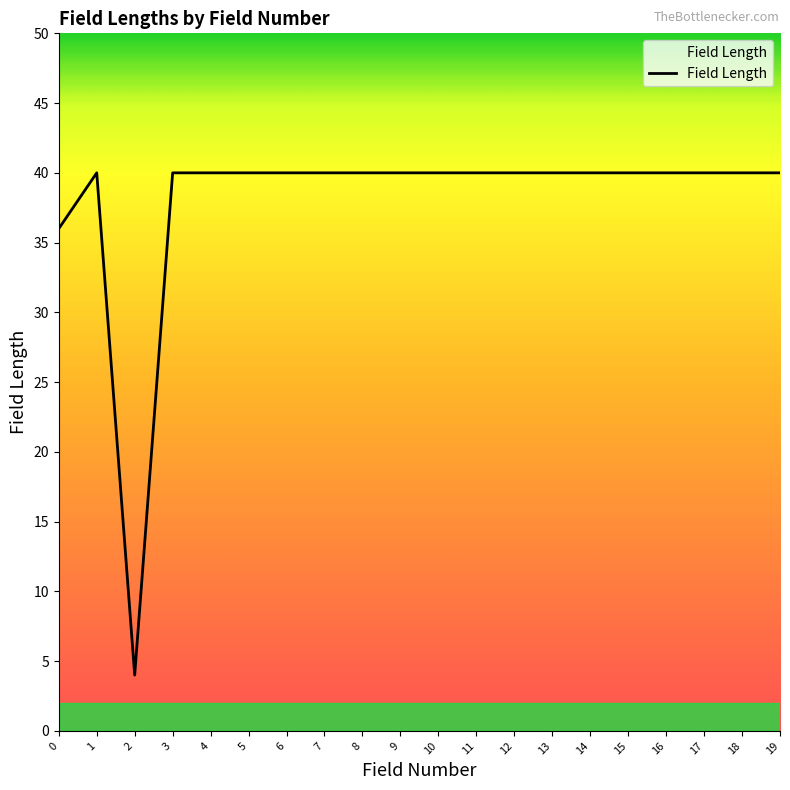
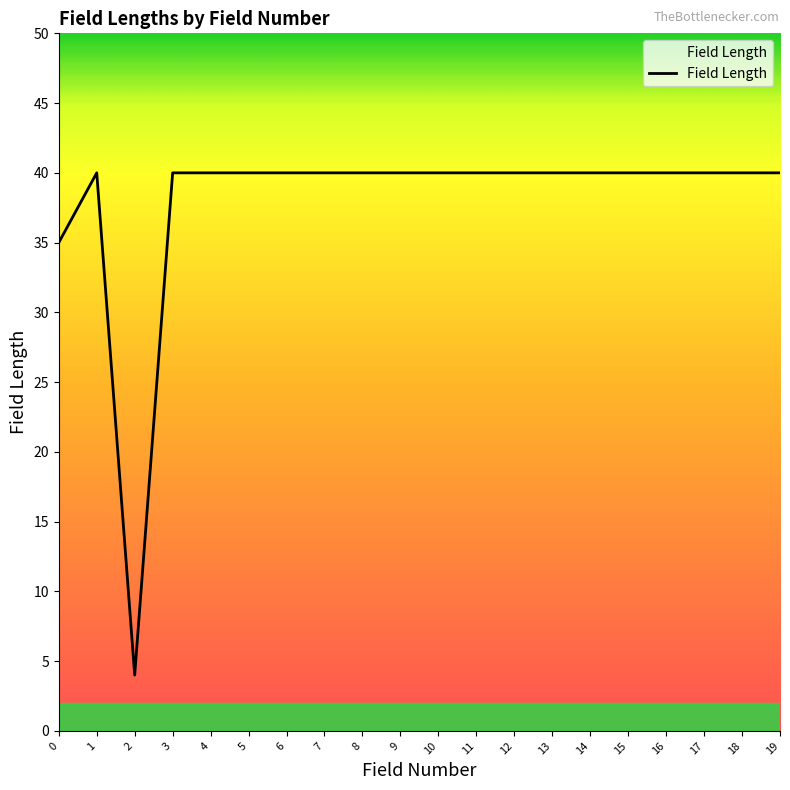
0: 36 -> 35
